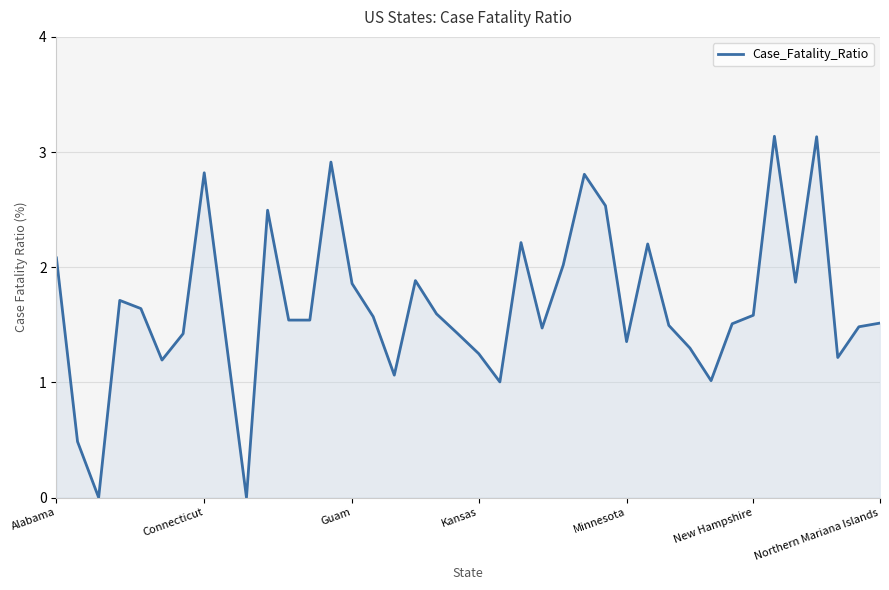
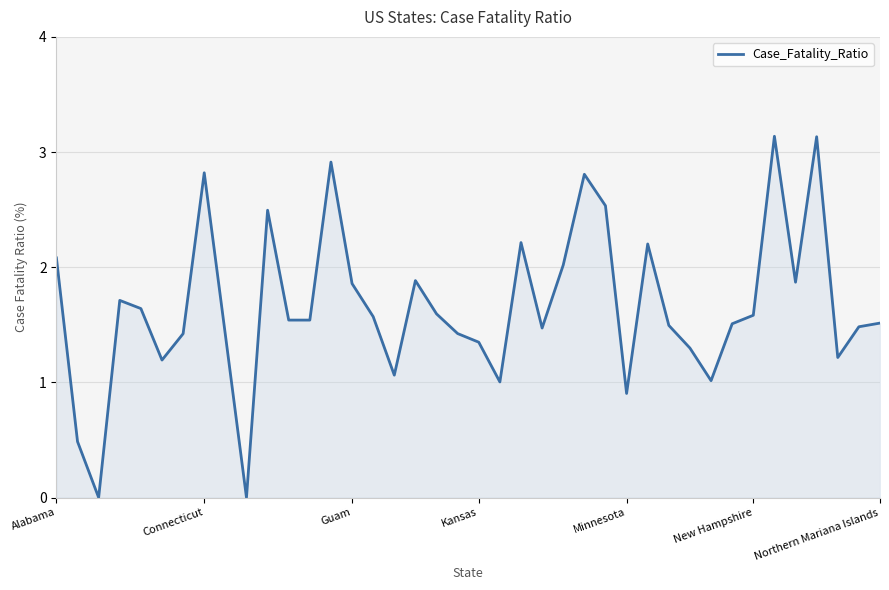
Kansas: 1.25 -> 1.35
Minnesota: 1.35 -> 0.90
